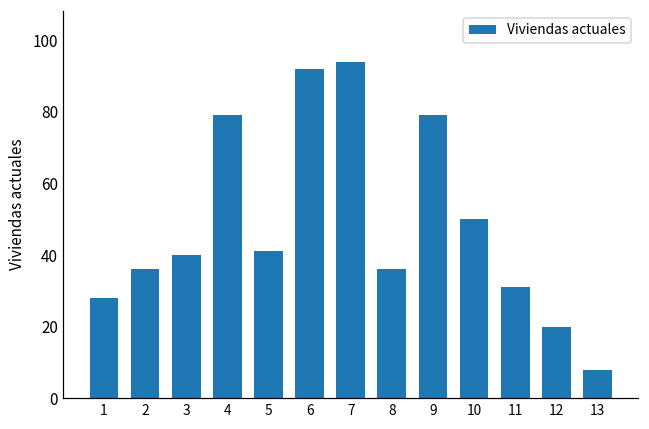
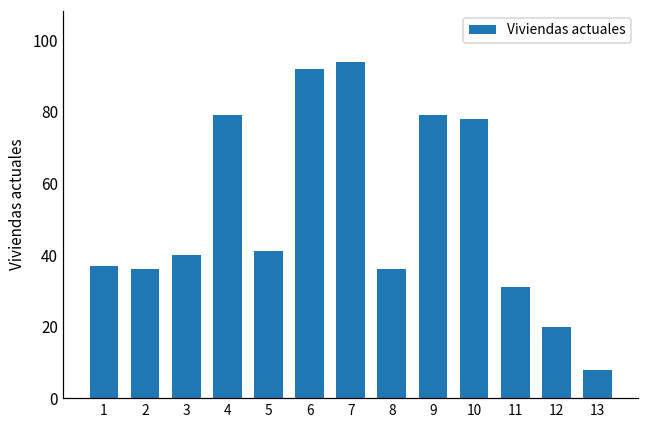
1: 28 -> 37
10: 50 -> 78
